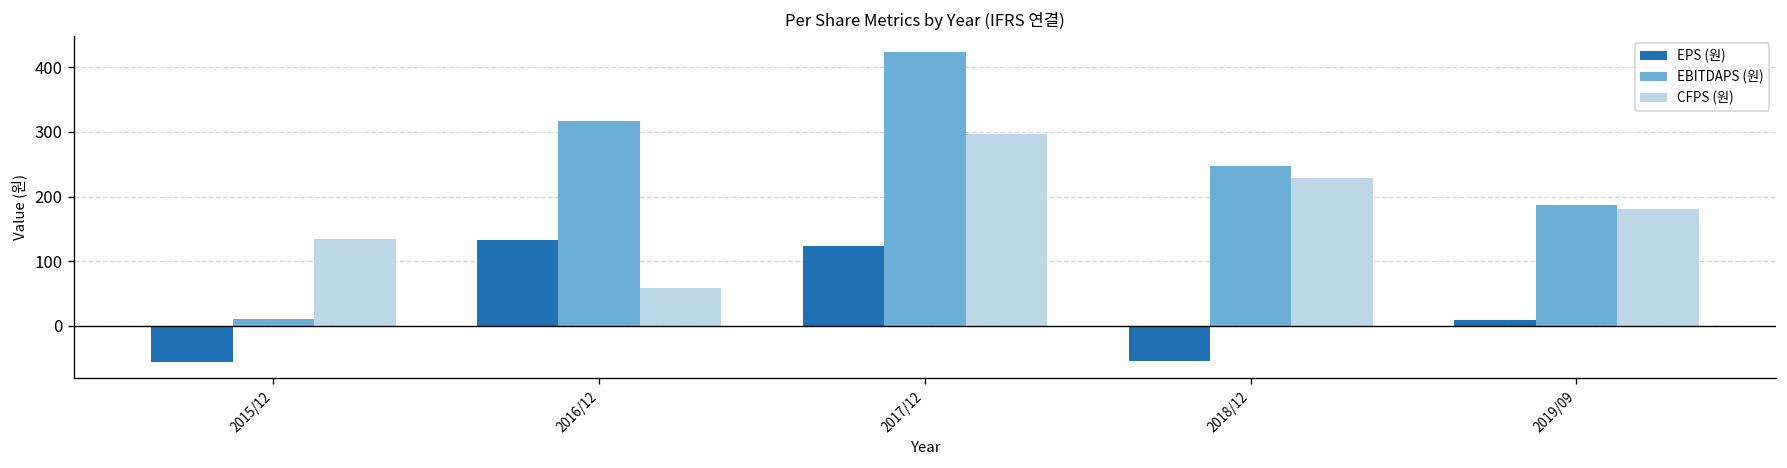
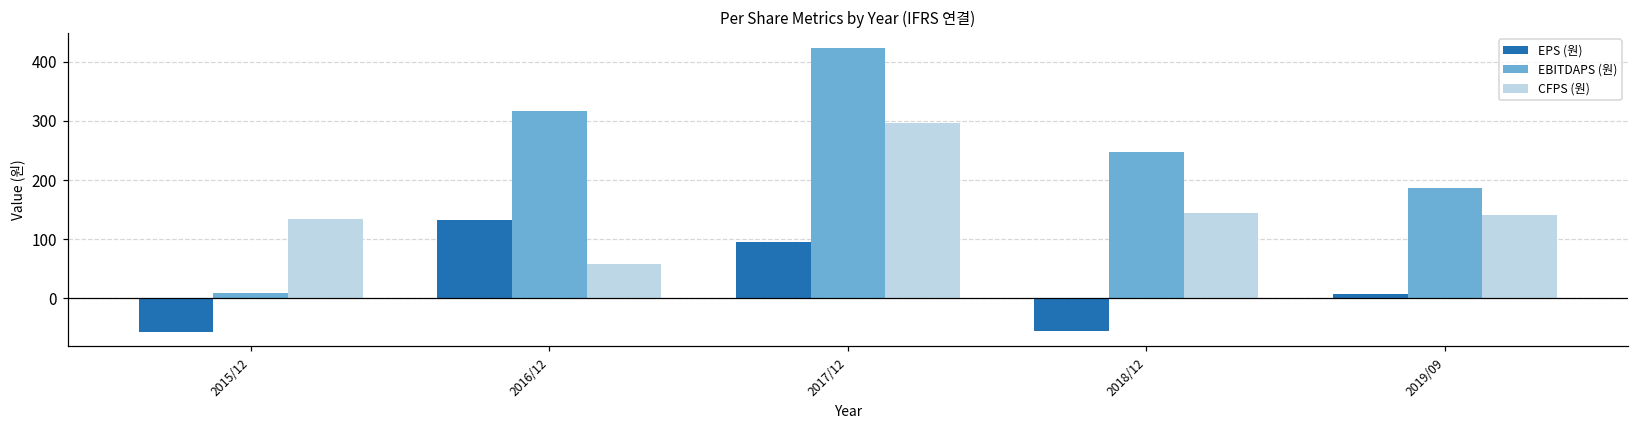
EPS (원), 2017/12: 120 -> 100
CFPS (원), 2018/12: 230 -> 140
CFPS (원), 2019/09: 180 -> 140
